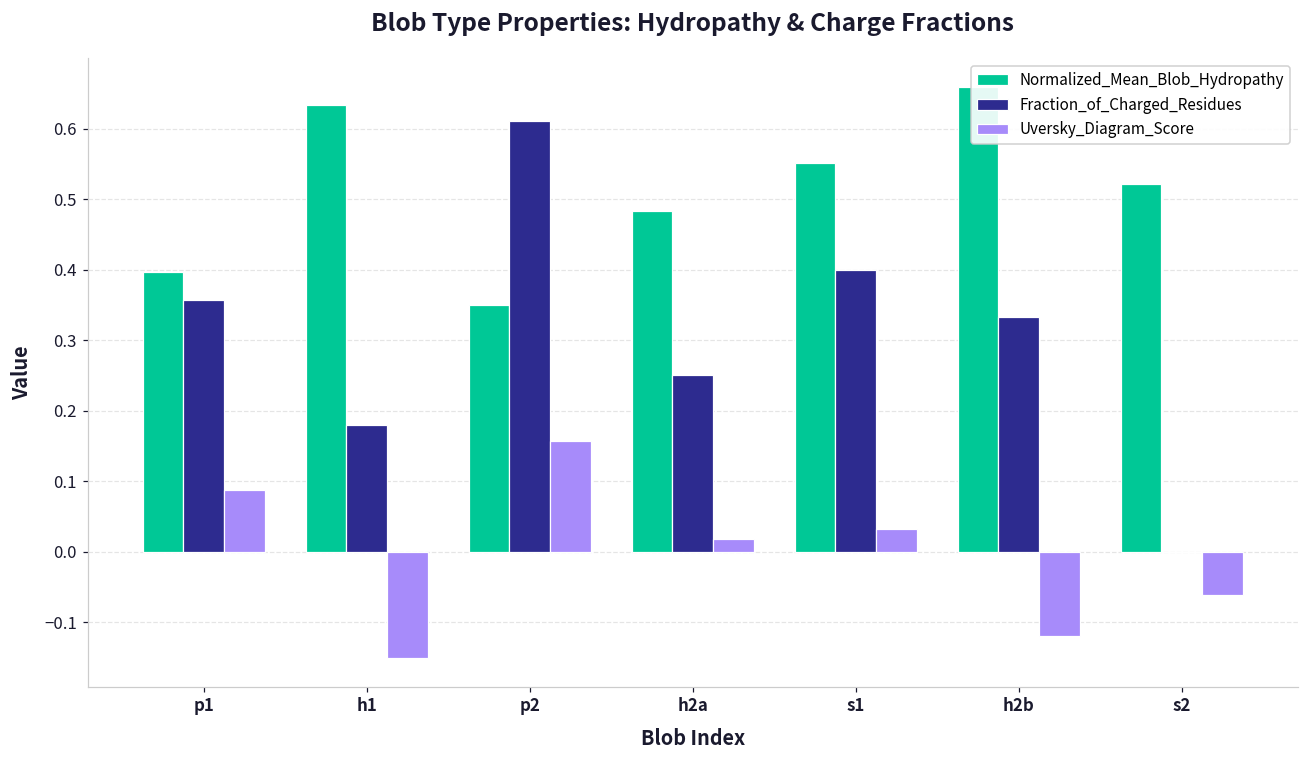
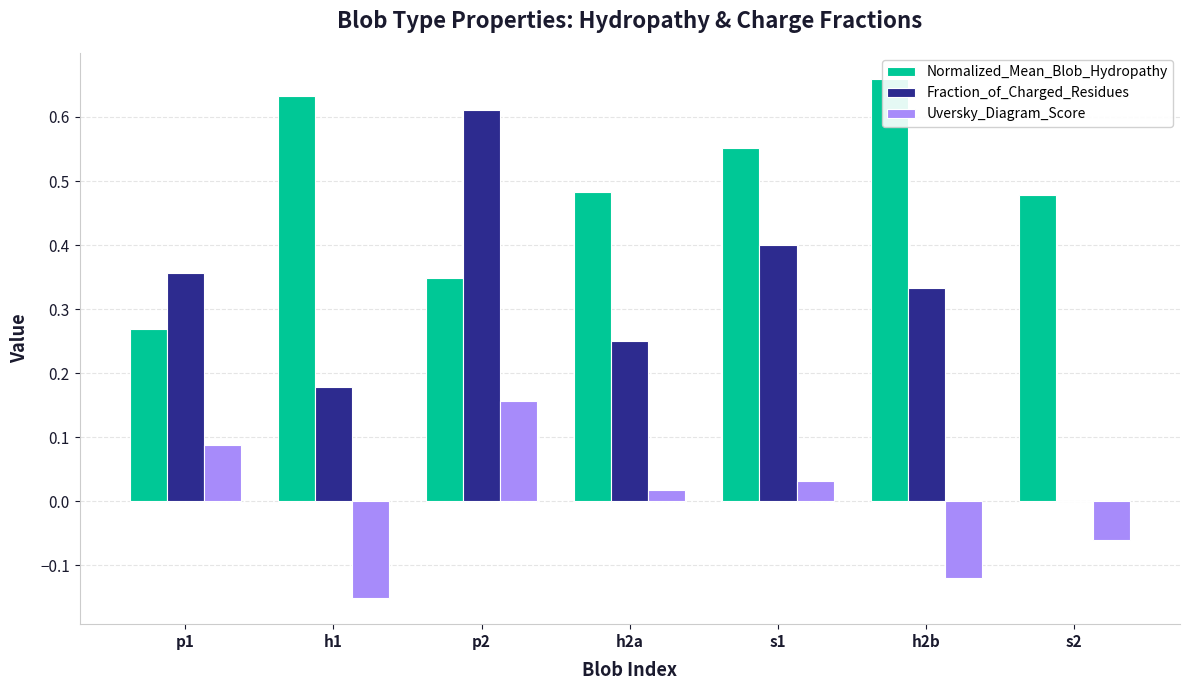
Normalized_Mean_Blob_Hydropathy, p1: 0.40 -> 0.27
Normalized_Mean_Blob_Hydropathy, s2: 0.52 -> 0.48
